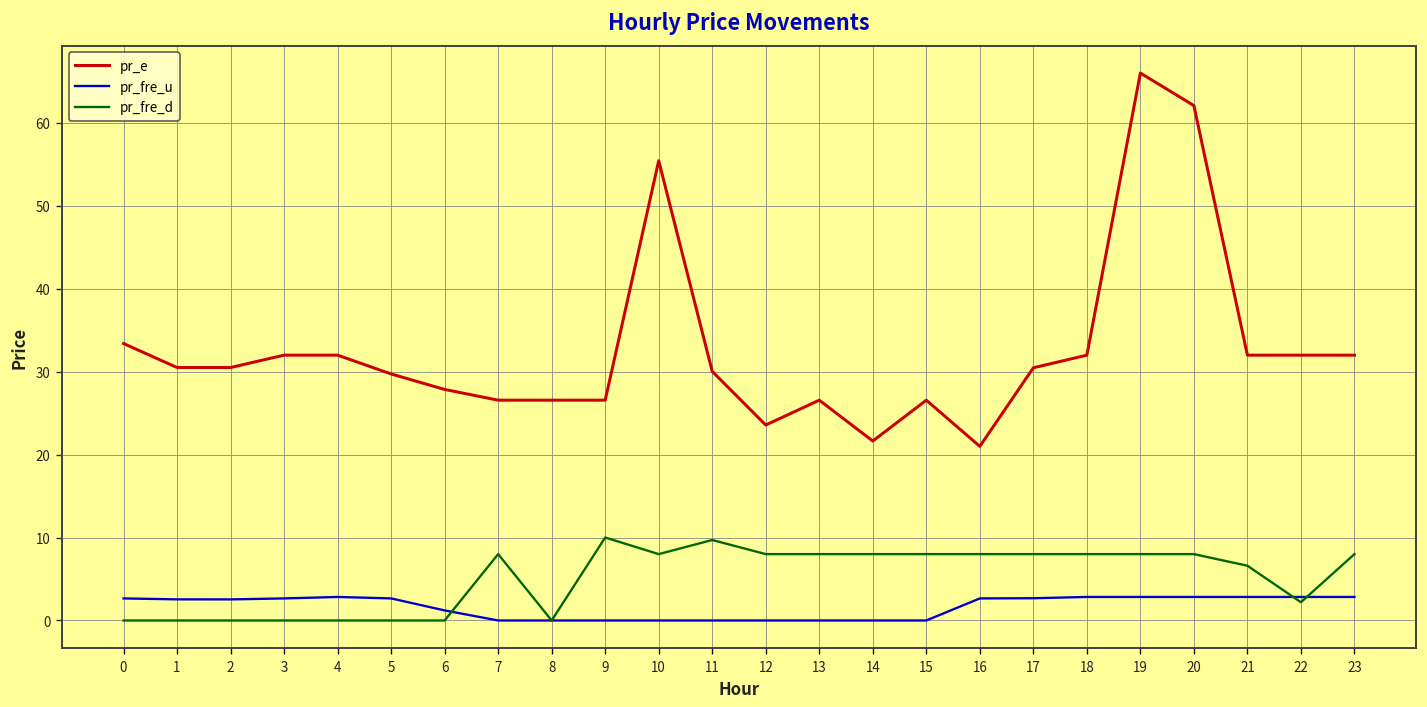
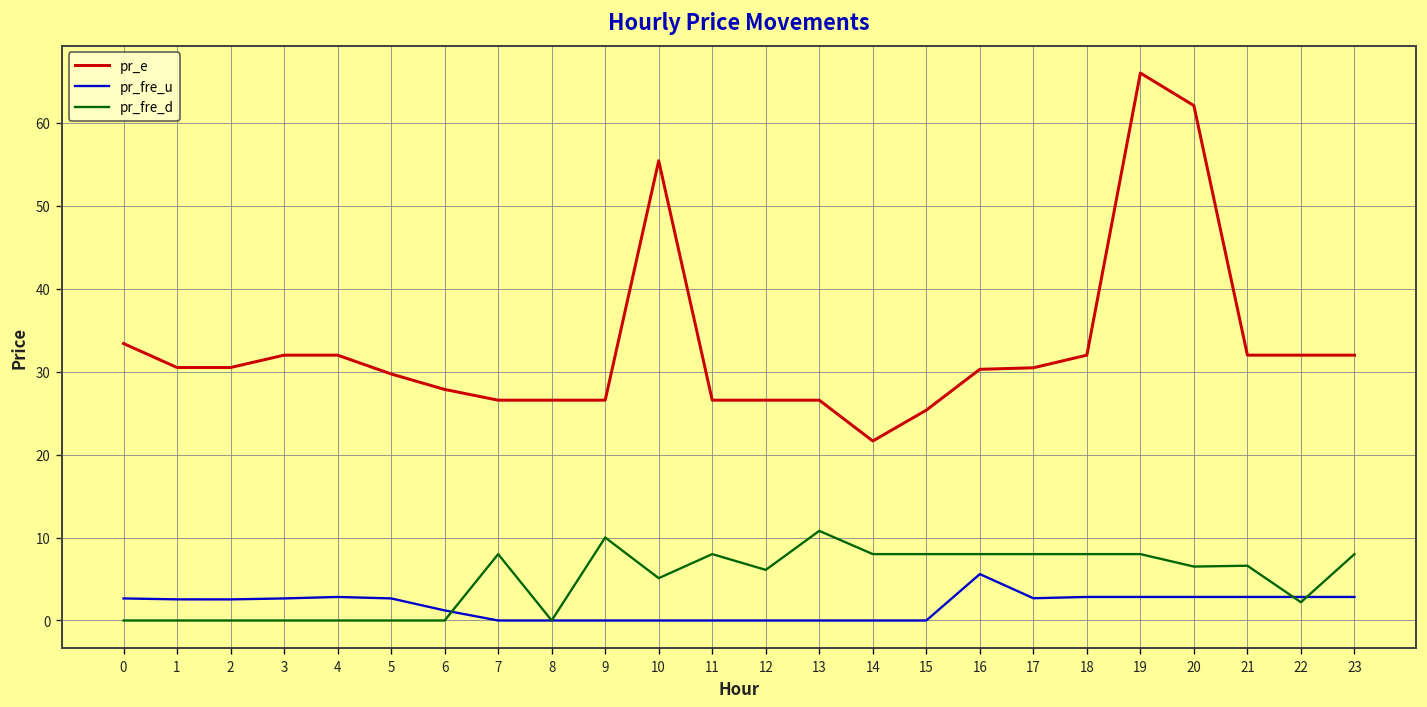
pr_fre_d, 10: 8 -> 5
pr_e, 11: 30 -> 27
pr_fre_d, 11: 10 -> 8
pr_e, 12: 24 -> 27
pr_fre_d, 12: 8 -> 6
pr_fre_d, 13: 8 -> 11
pr_e, 15: 27 -> 25
pr_e, 16: 21 -> 30
pr_fre_u, 16: 3 -> 6
pr_fre_d, 20: 8 -> 7
